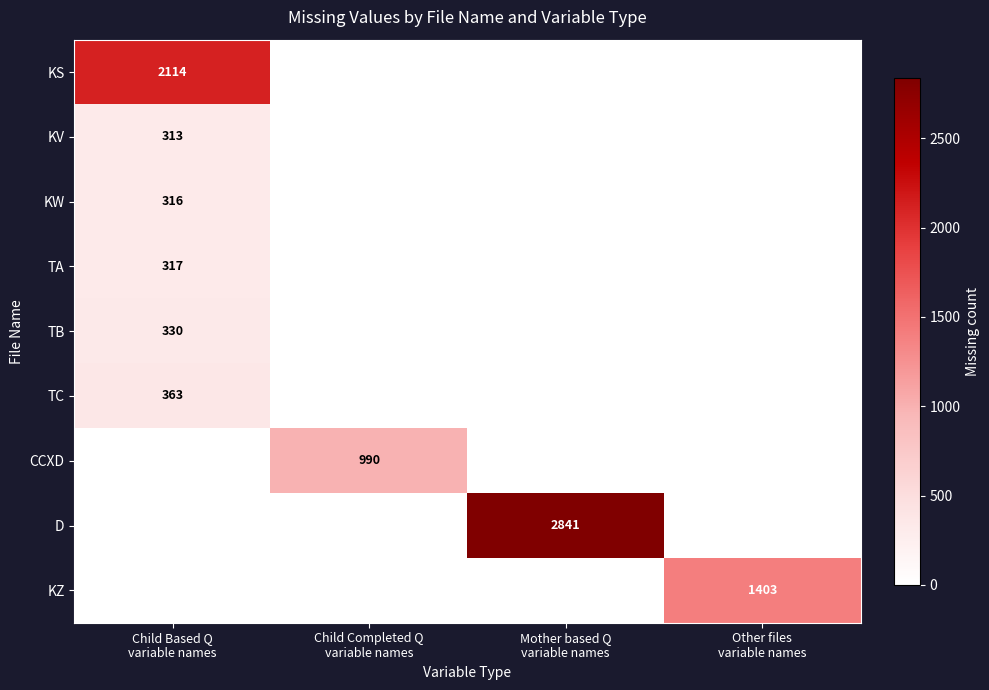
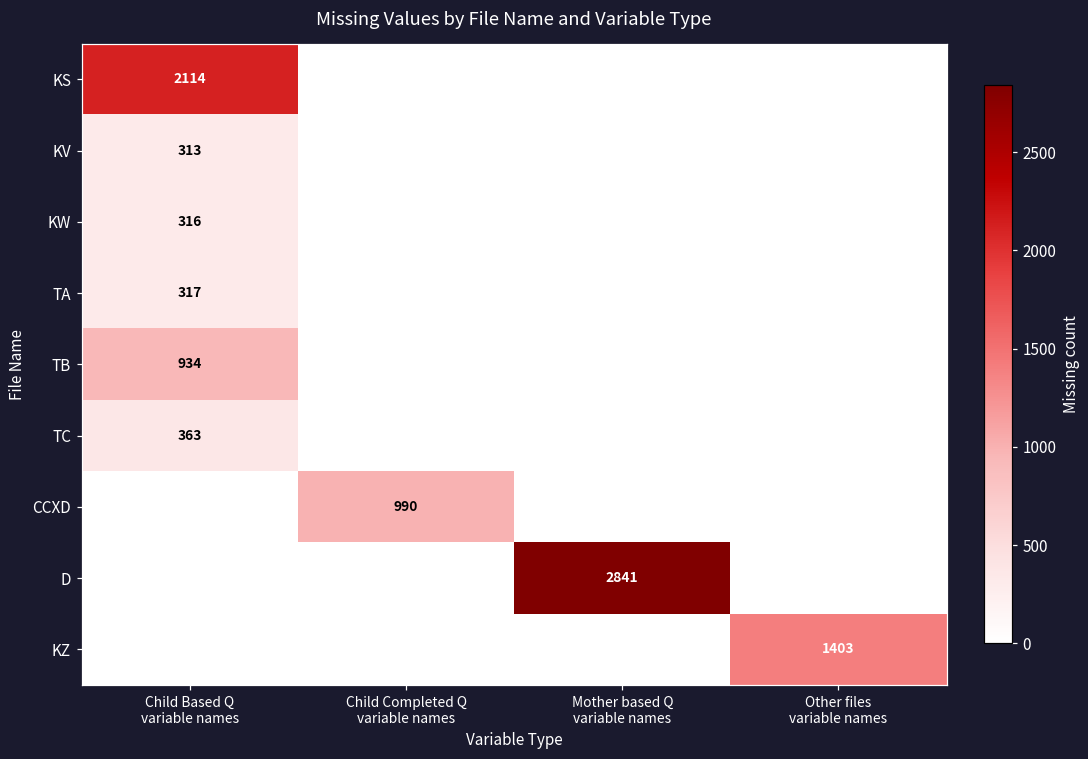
TB, Child Based Q variable names: 330 -> 934
